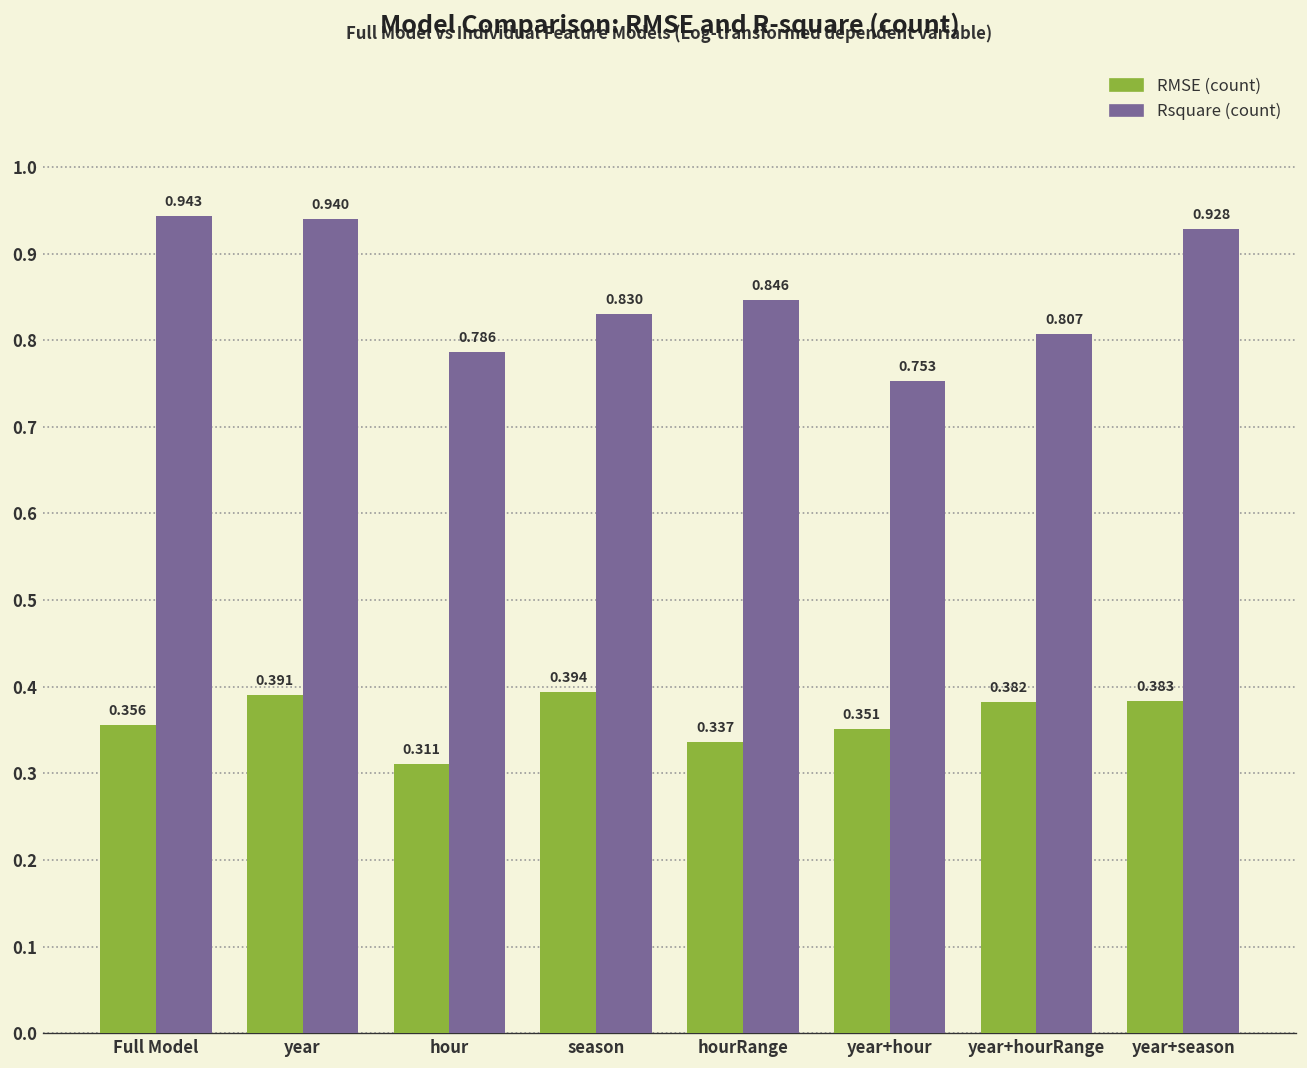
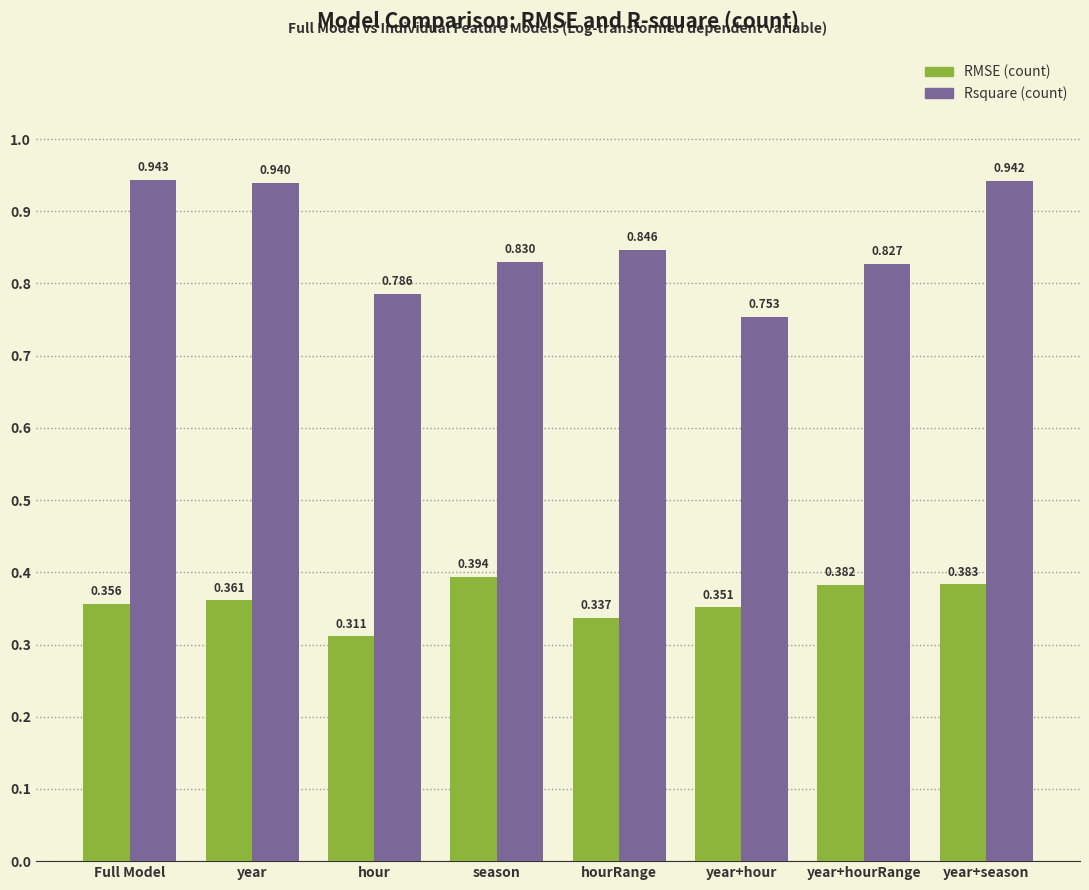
RMSE (count), year: 0.391 -> 0.361
Rsquare (count), year+hourRange: 0.807 -> 0.827
Rsquare (count), year+season: 0.928 -> 0.942
